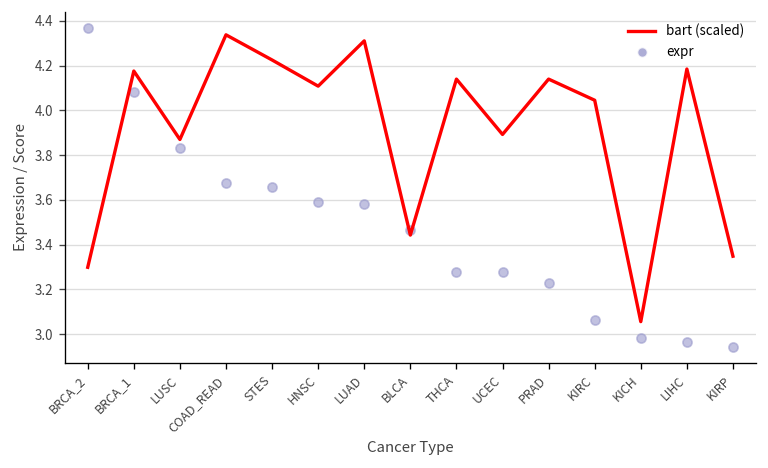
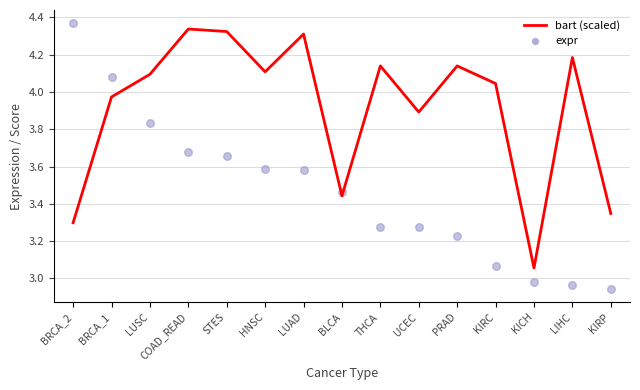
bart (scaled), BRCA_1: 4.18 -> 3.97
bart (scaled), LUSC: 3.87 -> 4.10
bart (scaled), STES: 4.23 -> 4.32
